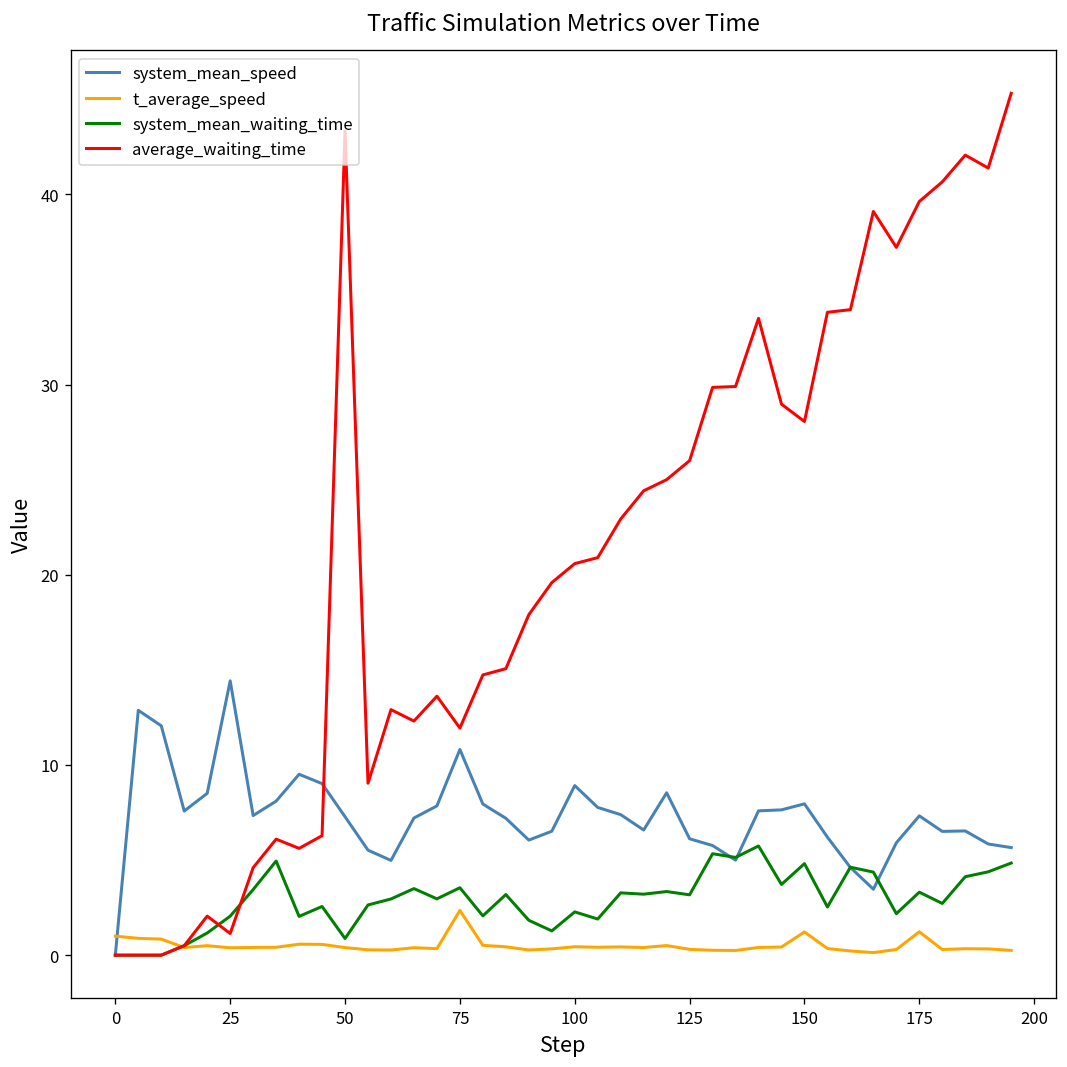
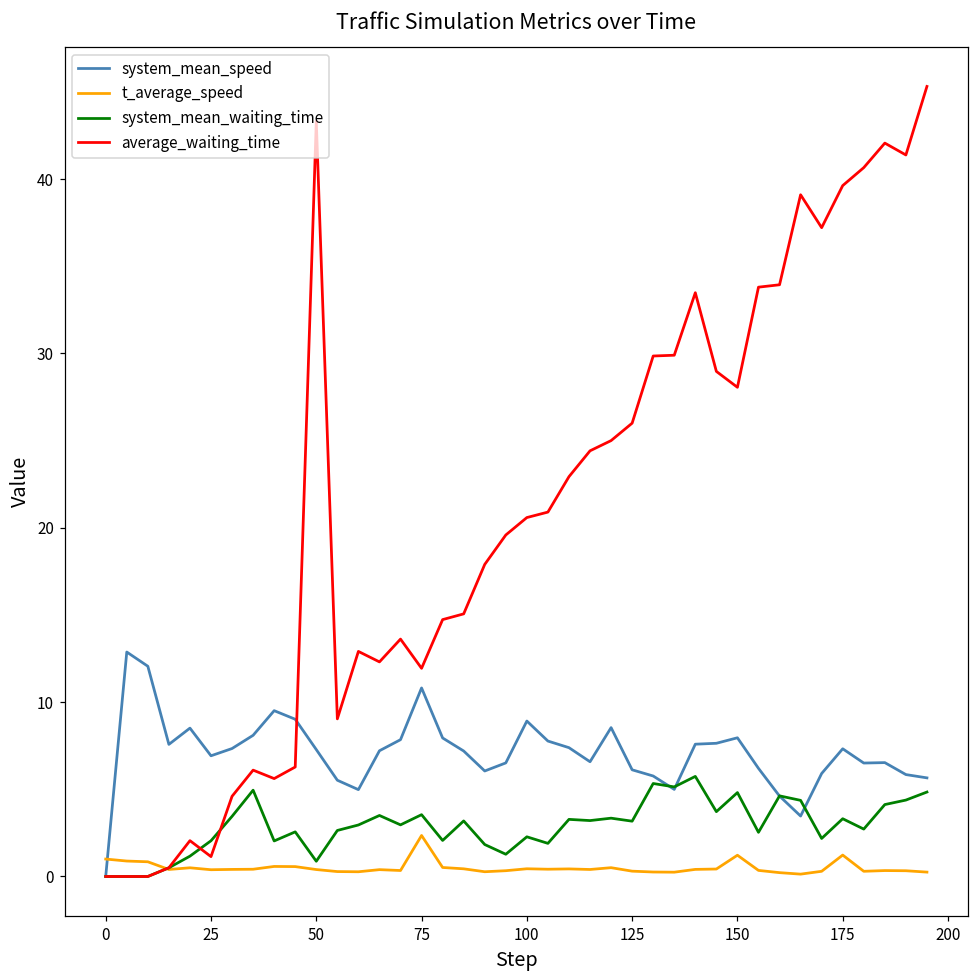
system_mean_speed, 25: 14.4 -> 6.9
